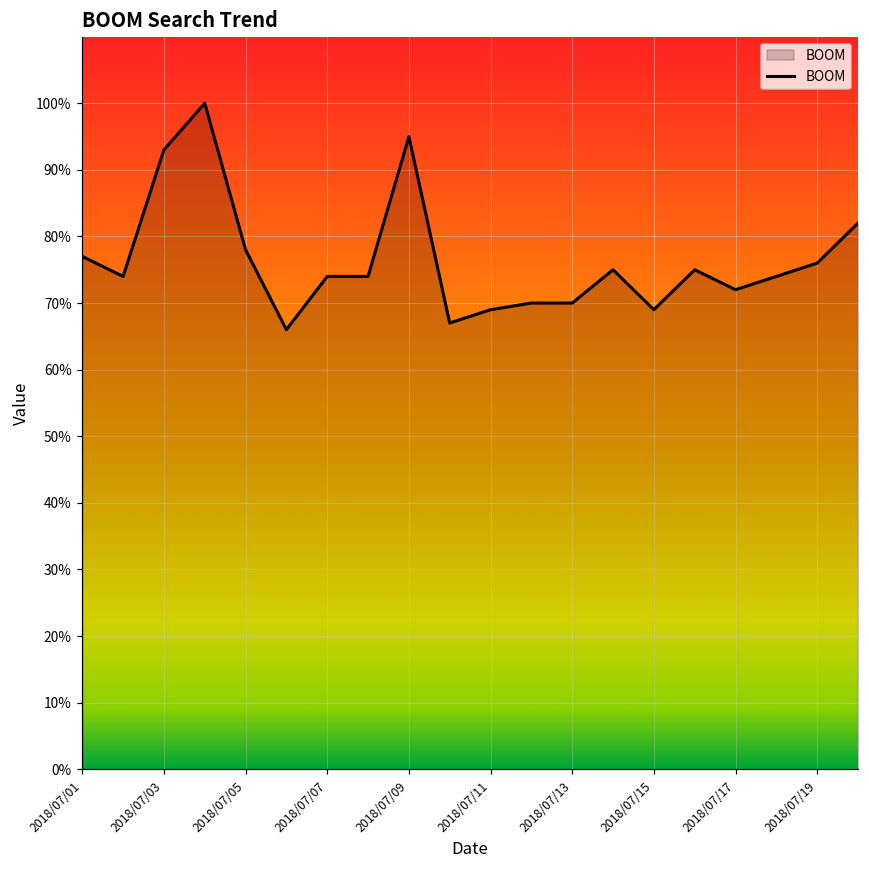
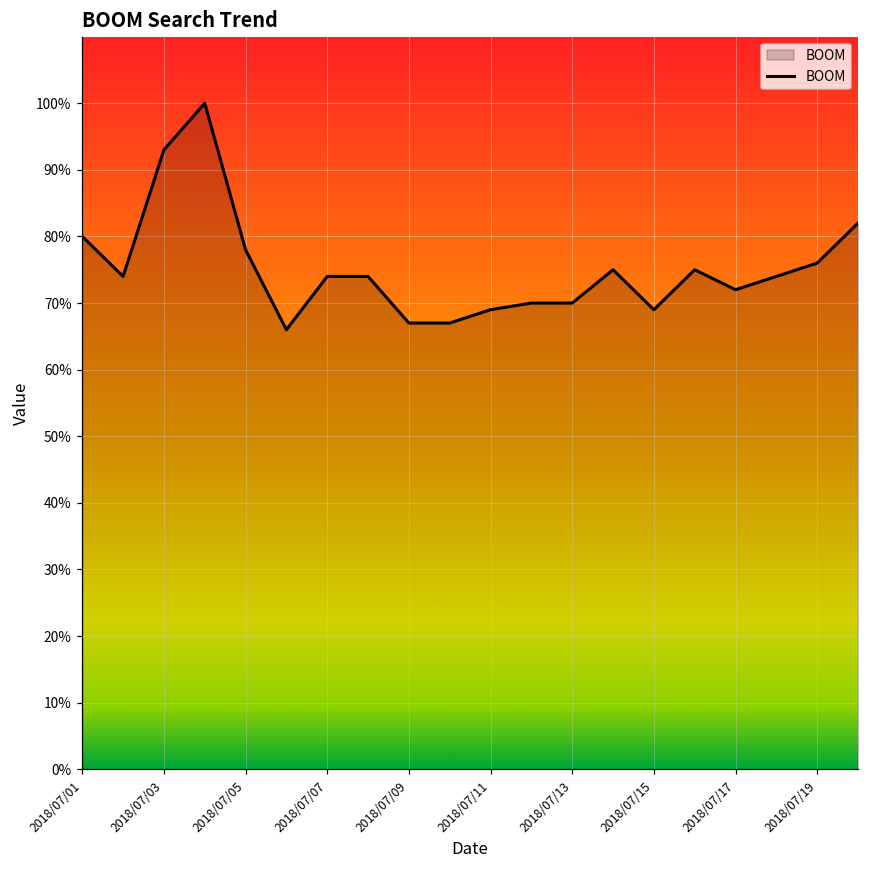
2018/07/01: 77% -> 80%
2018/07/09: 95% -> 67%
